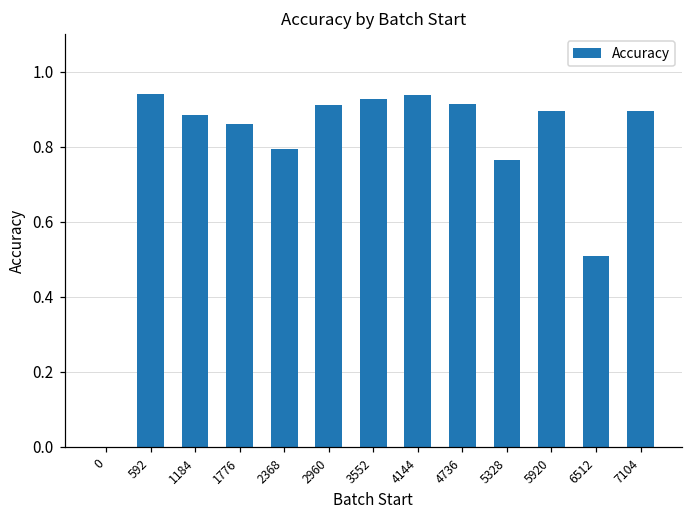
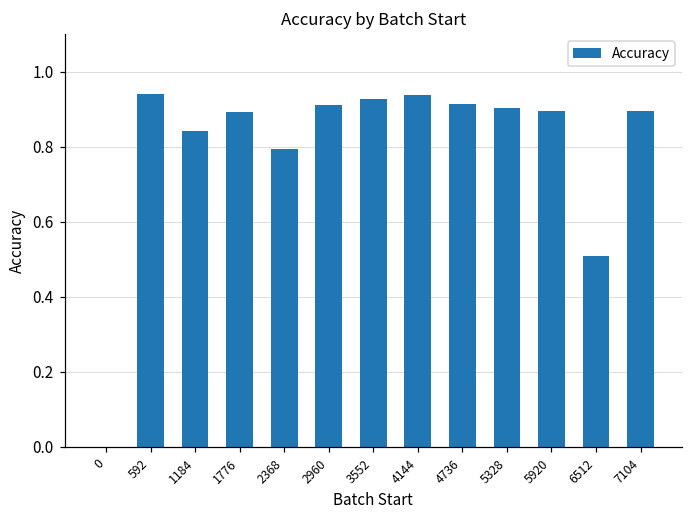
1184: 0.89 -> 0.84
1776: 0.86 -> 0.89
5328: 0.77 -> 0.90
